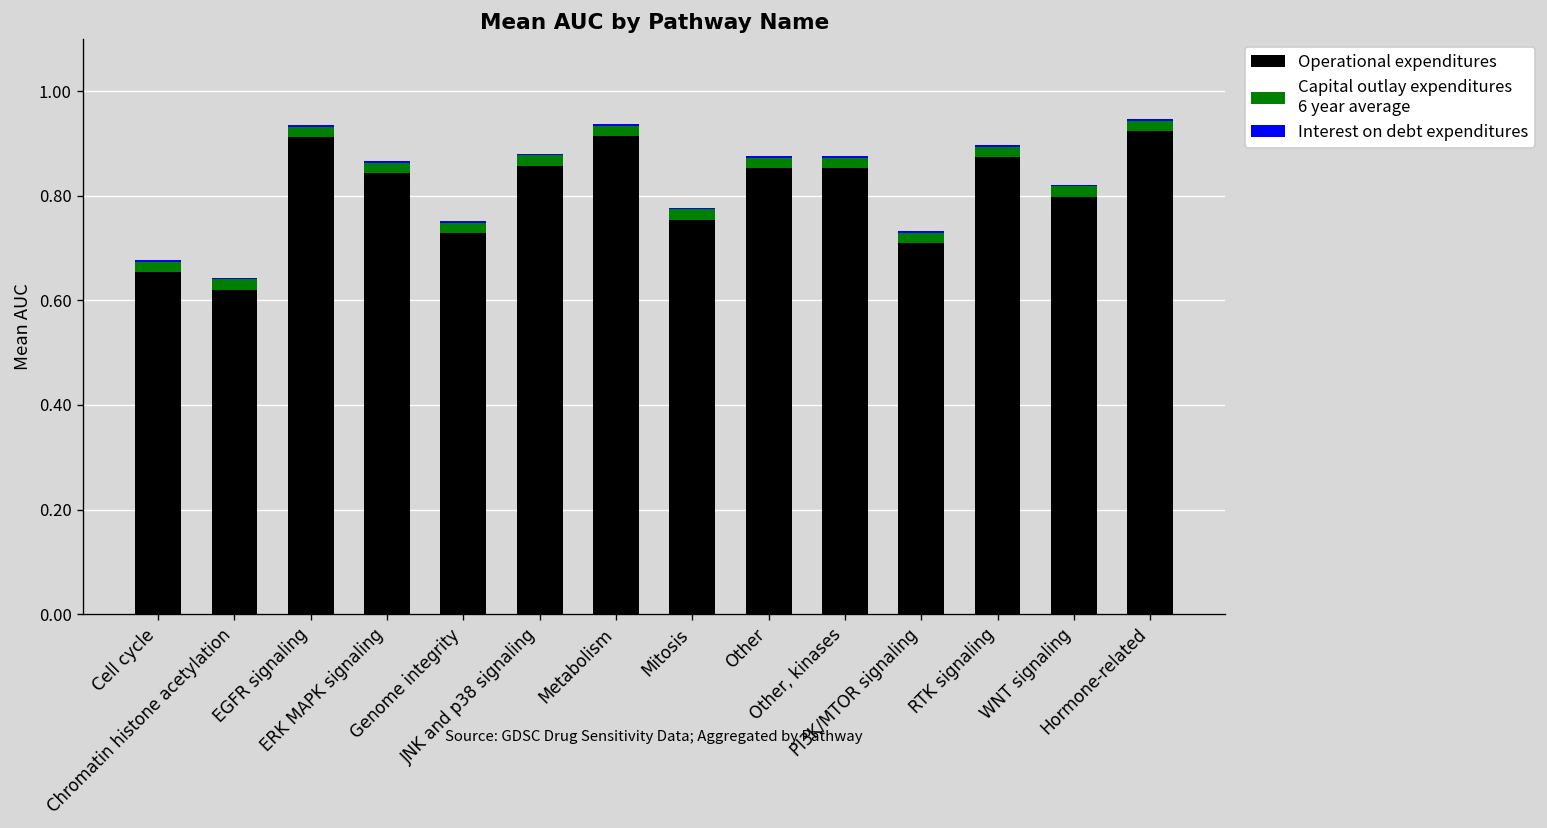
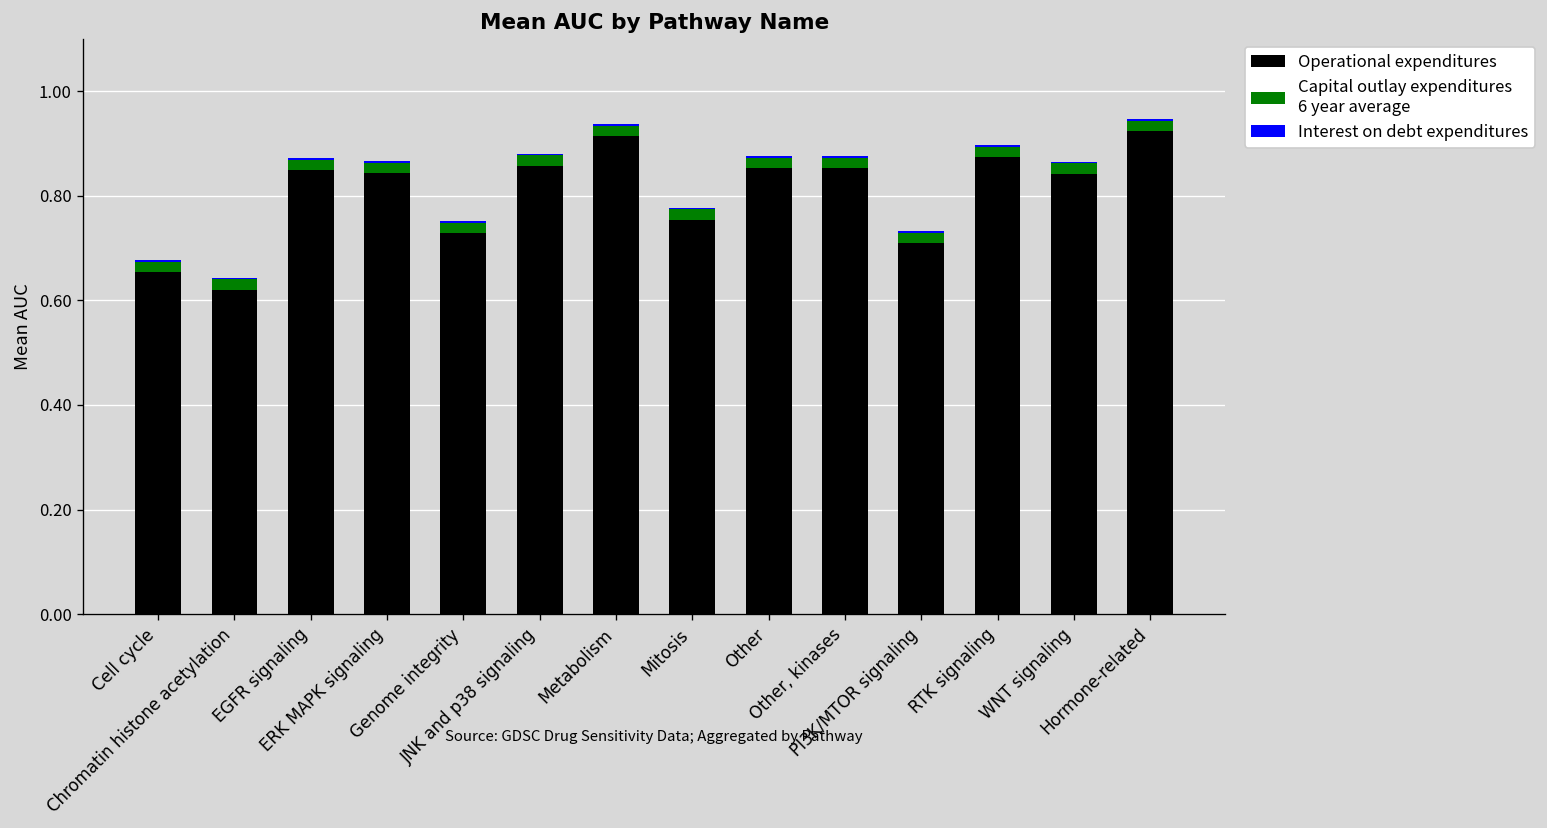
Operational expenditures, EGFR signaling: 0.91 -> 0.85
Operational expenditures, WNT signaling: 0.80 -> 0.84
